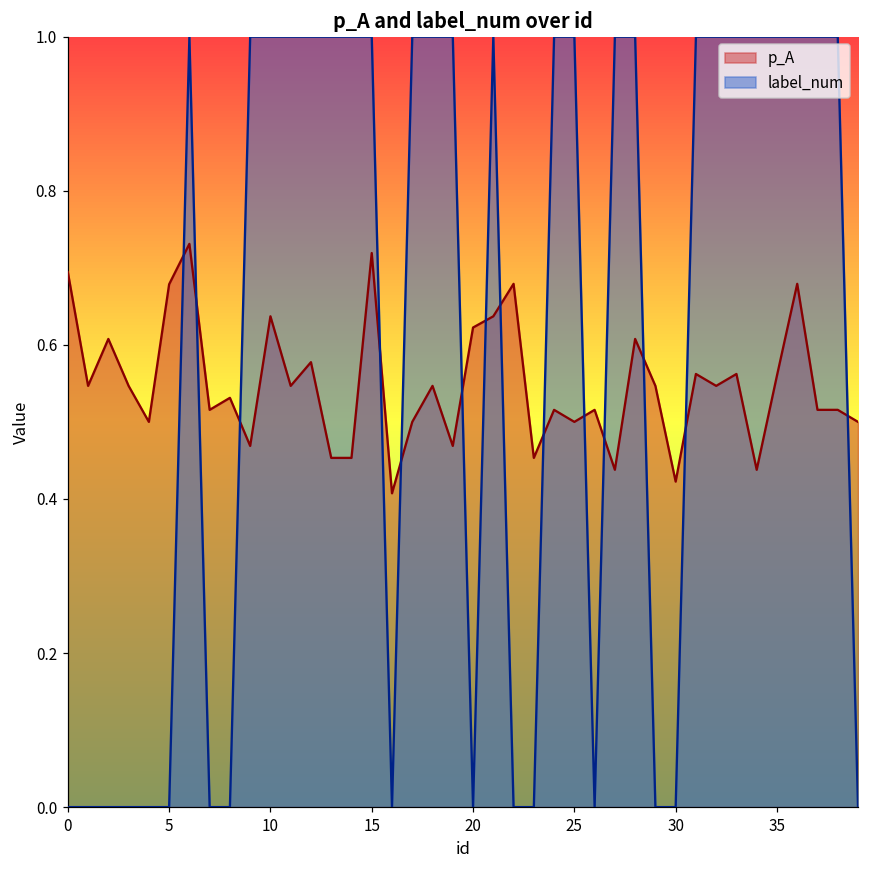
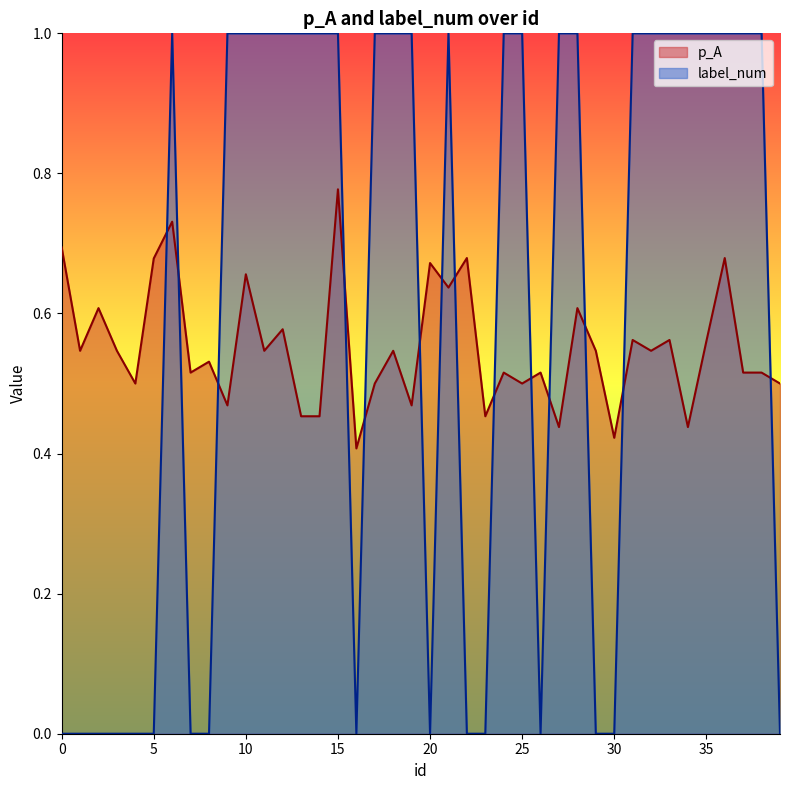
p_A, 10: 0.64 -> 0.66
p_A, 15: 0.72 -> 0.78
p_A, 20: 0.62 -> 0.67
